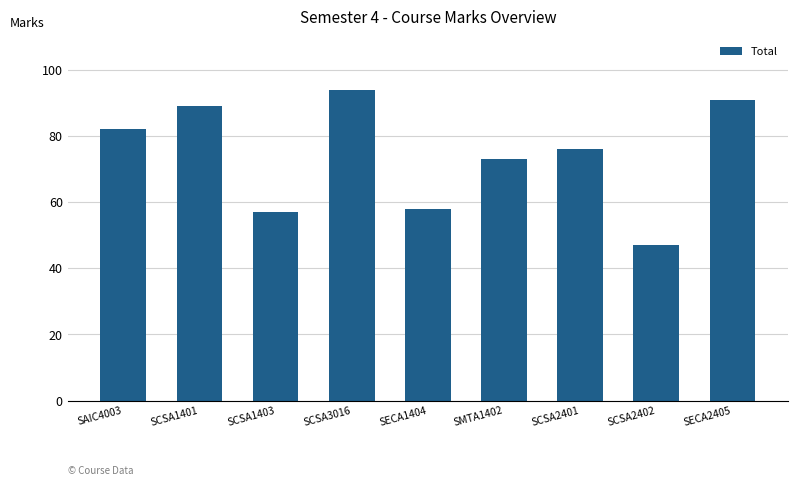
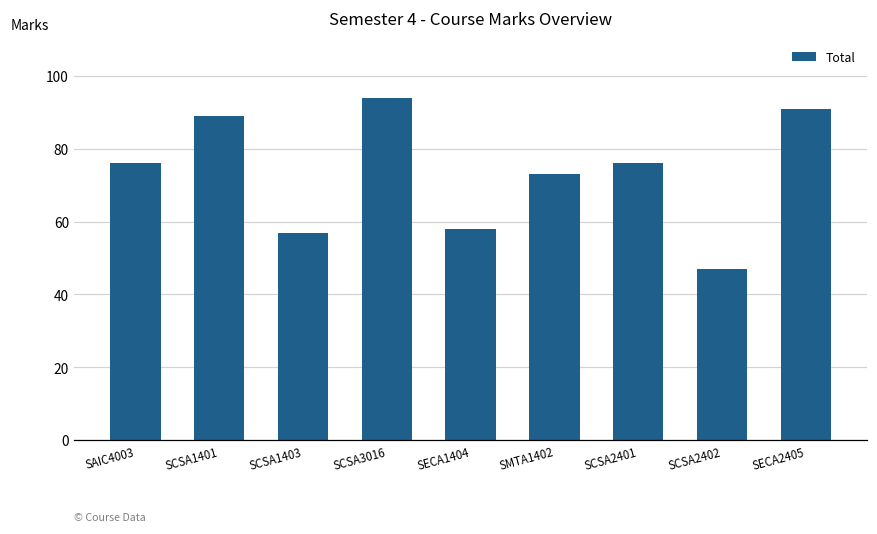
SAIC4003: 82 -> 76
